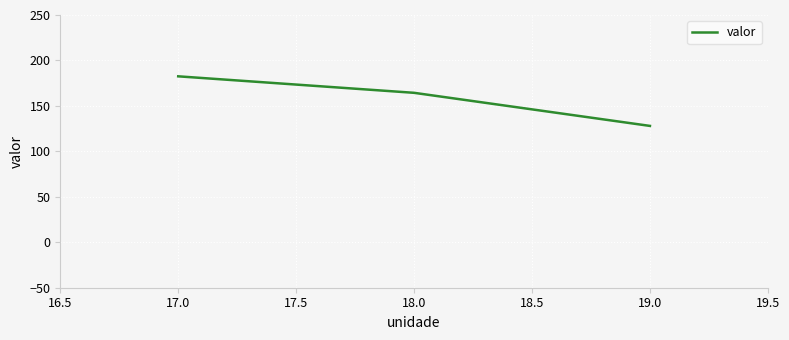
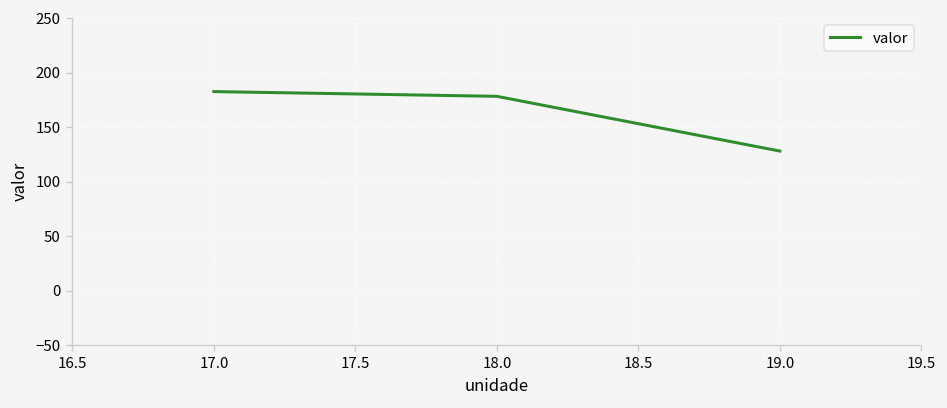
18.0: 160 -> 180
